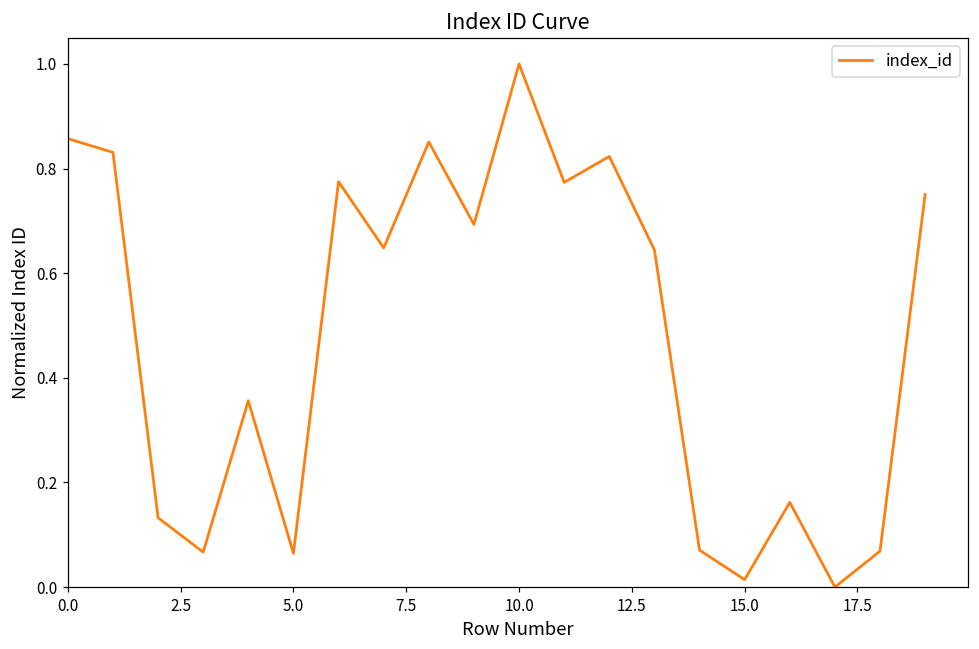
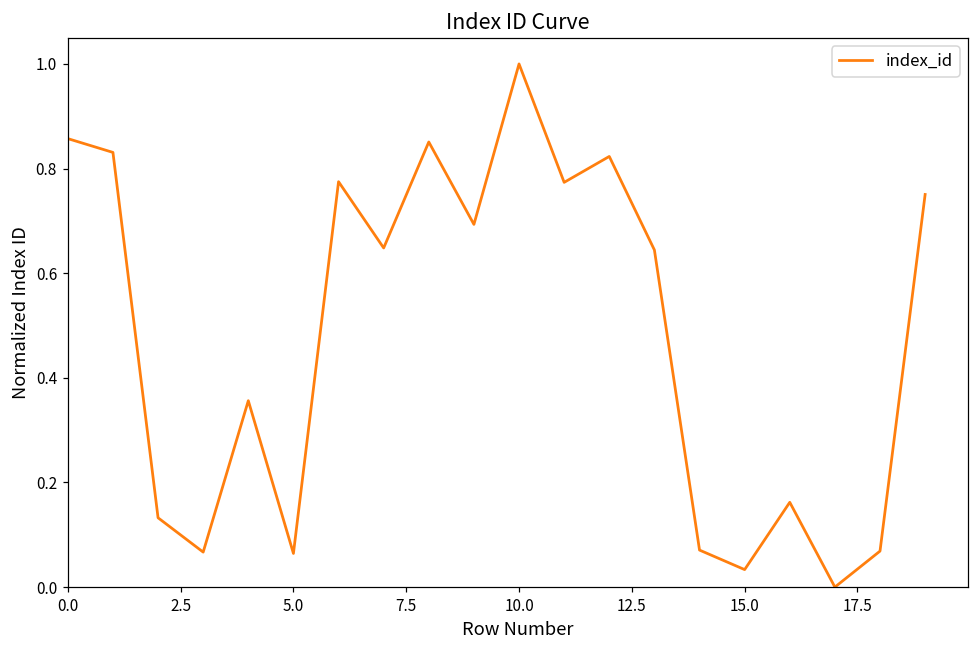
15.0: 0.01 -> 0.03
